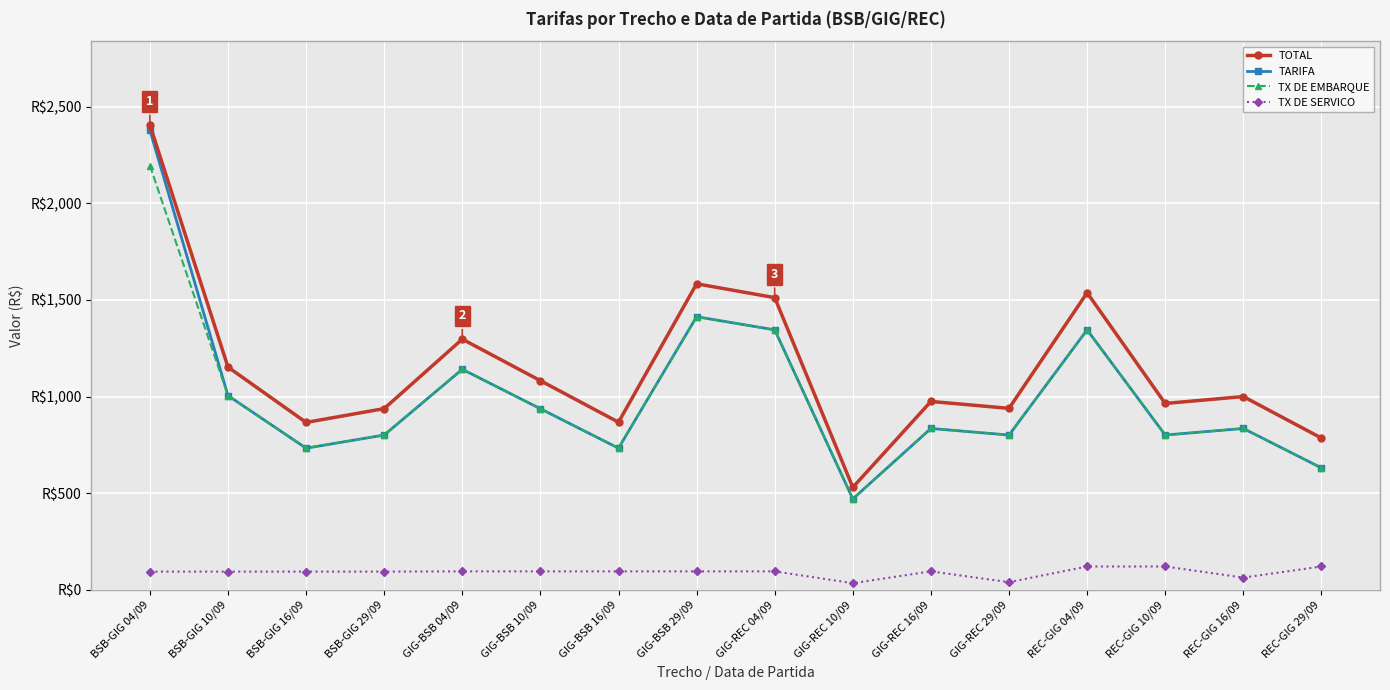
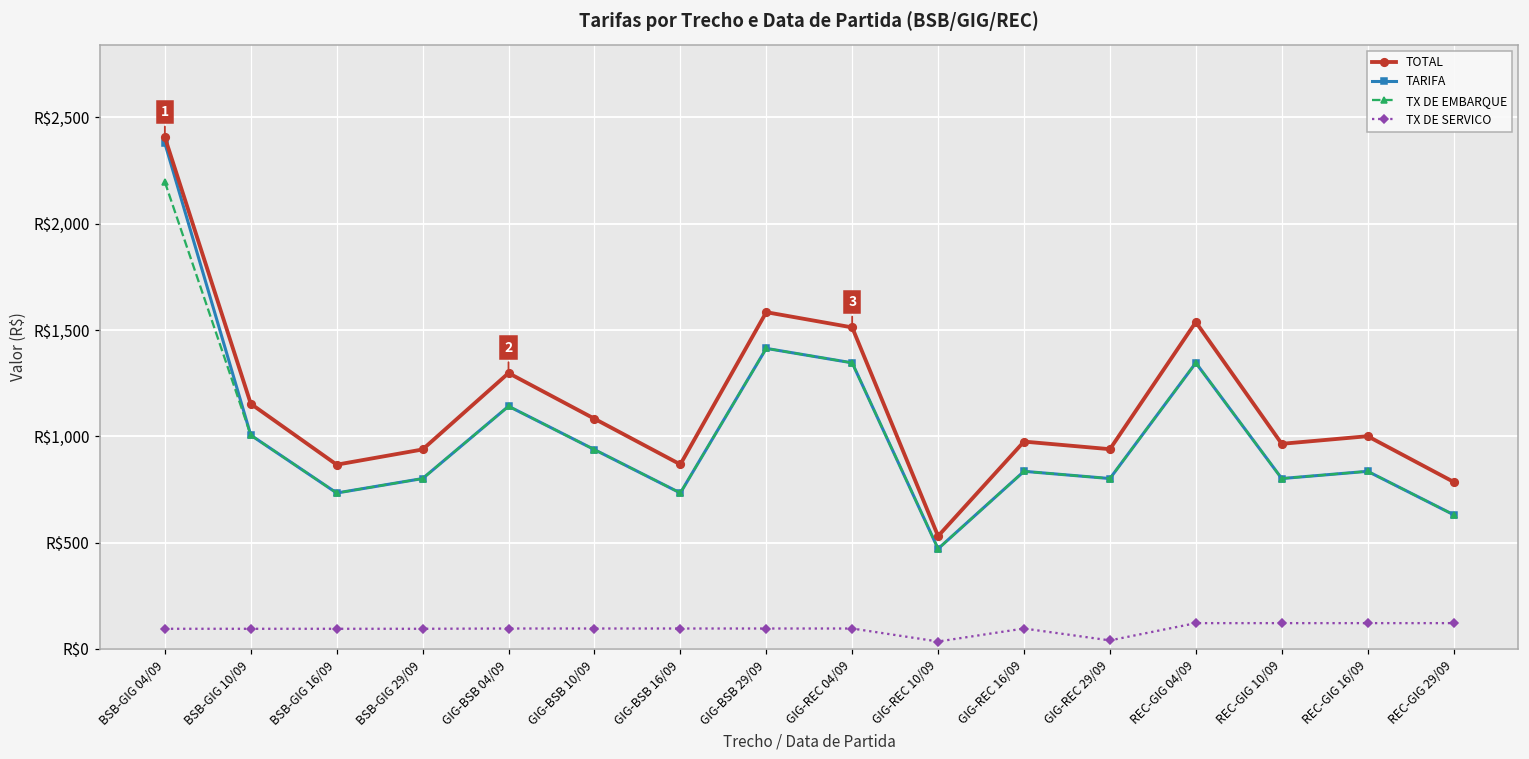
TX DE SERVICO, REC-GIG 16/09: R$60 -> R$120
